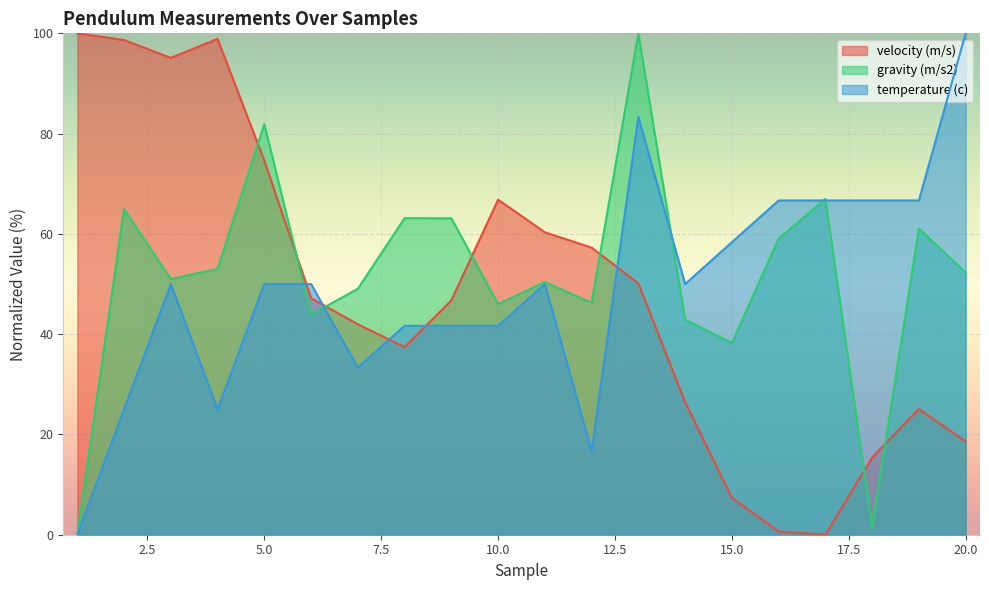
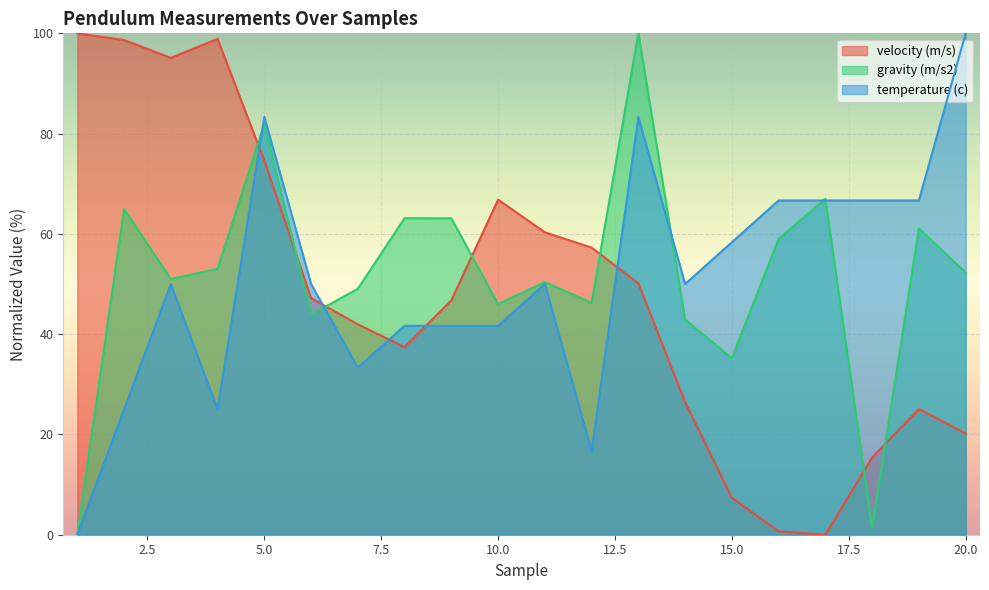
temperature (c), 5.0: 50 -> 83
gravity (m/s2), 15.0: 38 -> 35
velocity (m/s), 20.0: 19 -> 20
